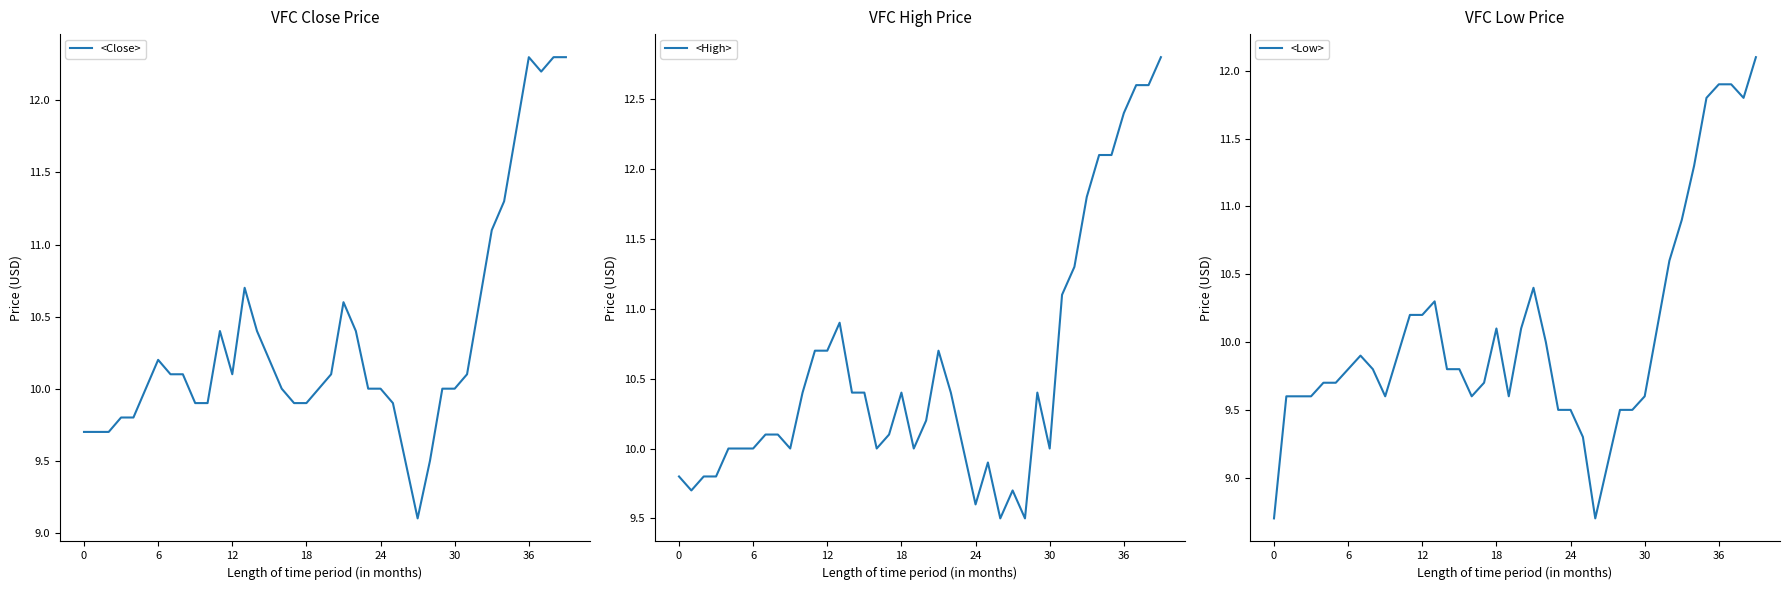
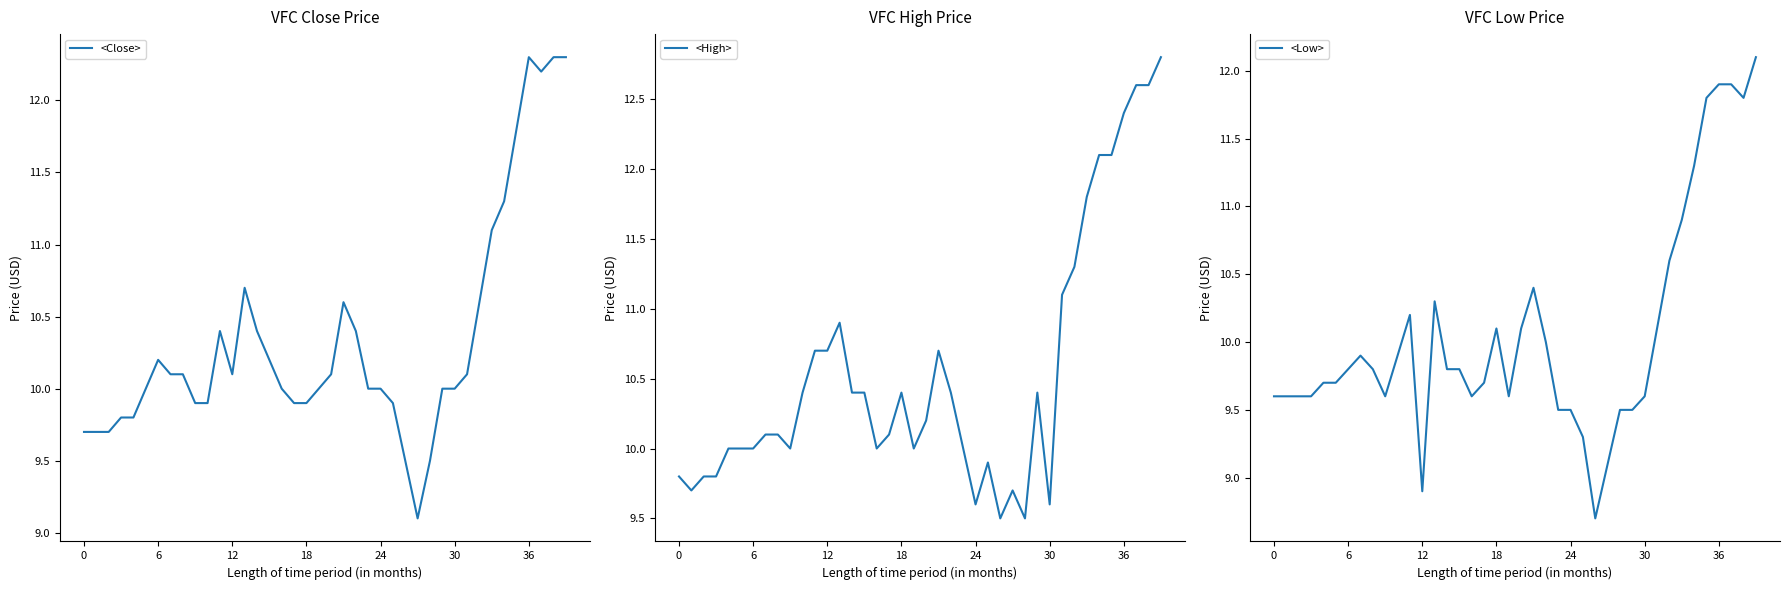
VFC High Price, 30: 10.0 -> 9.6
VFC Low Price, 0: 8.7 -> 9.6
VFC Low Price, 12: 10.2 -> 8.9
